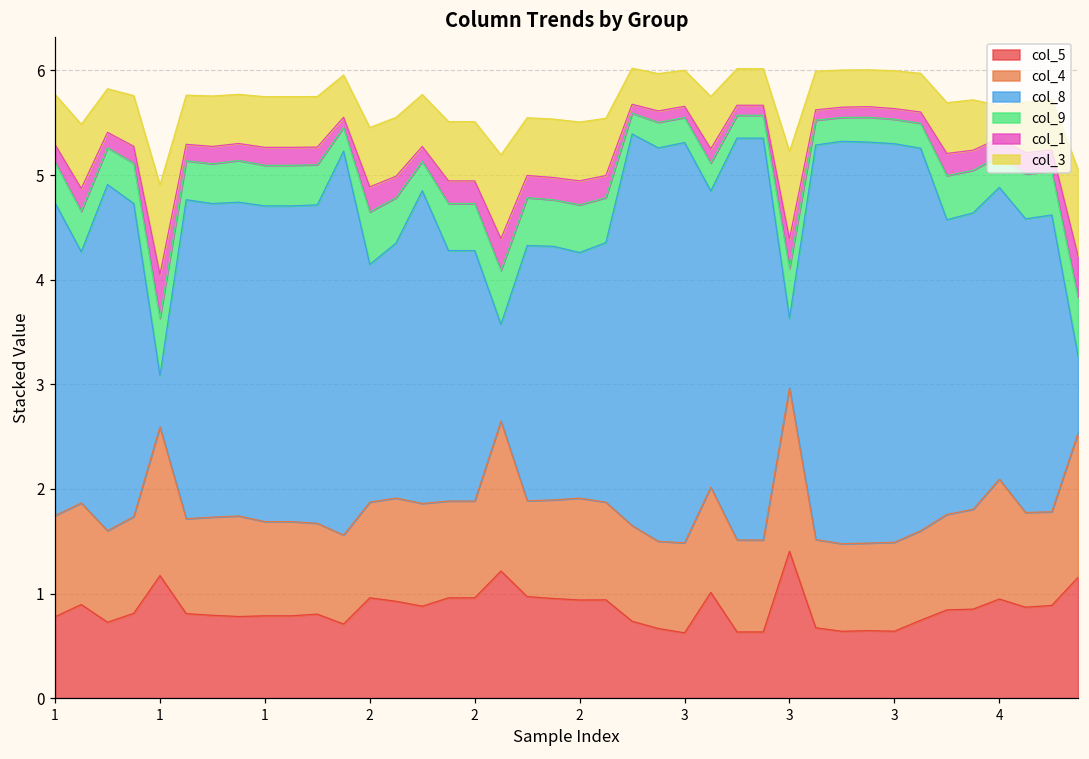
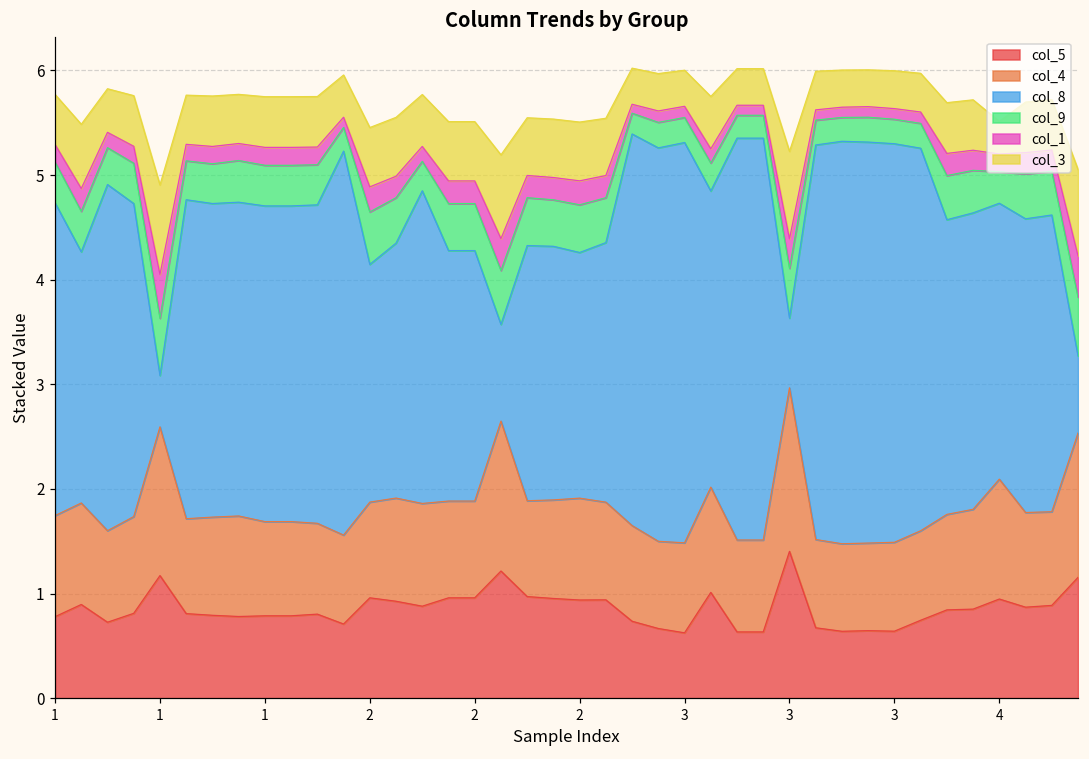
col_8, 4: 2.8 -> 2.6
